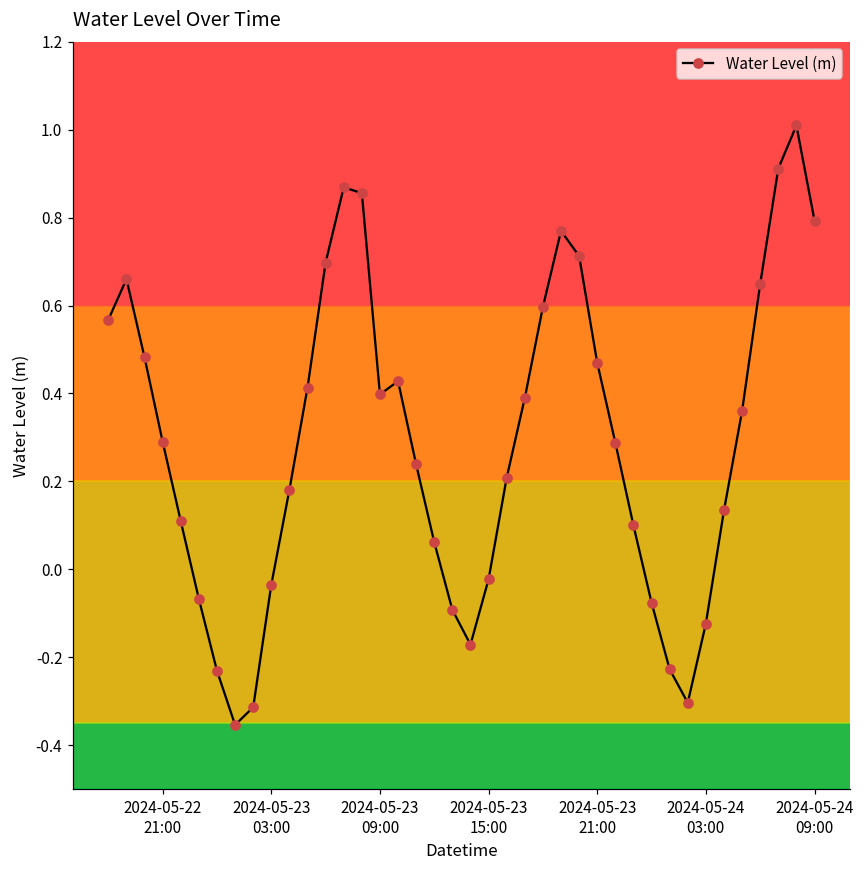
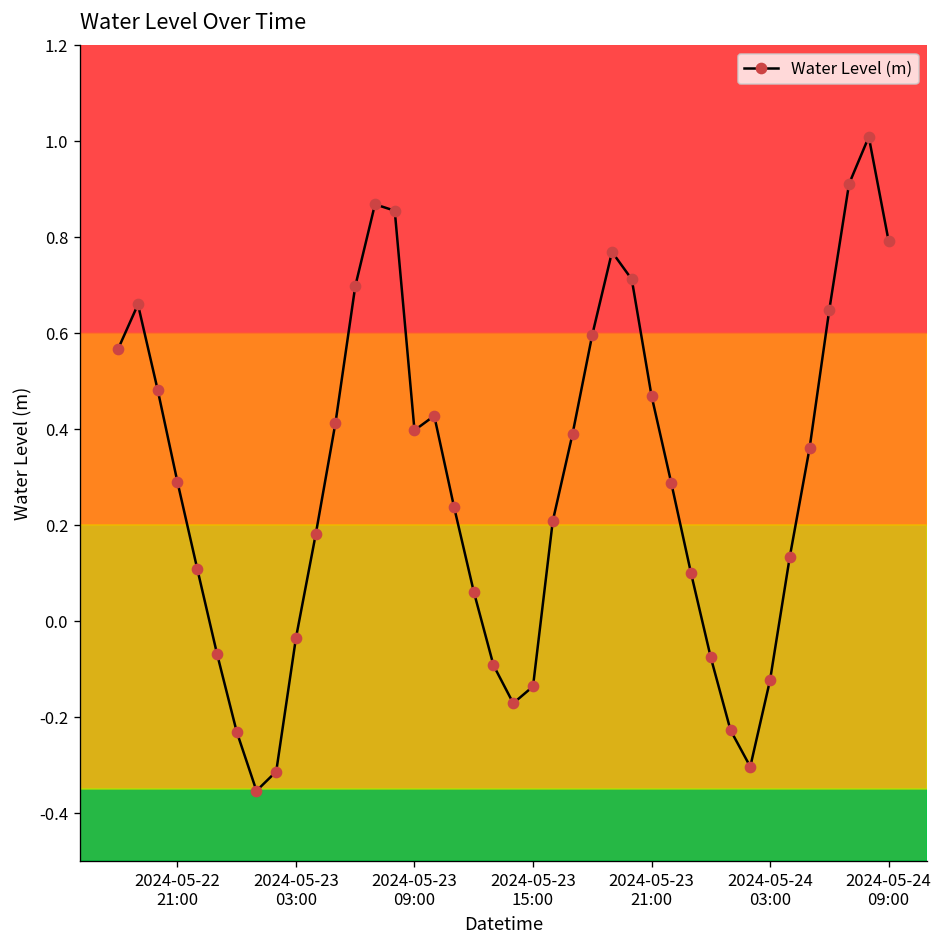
2024-05-23 15:00: -0.02 -> -0.14
